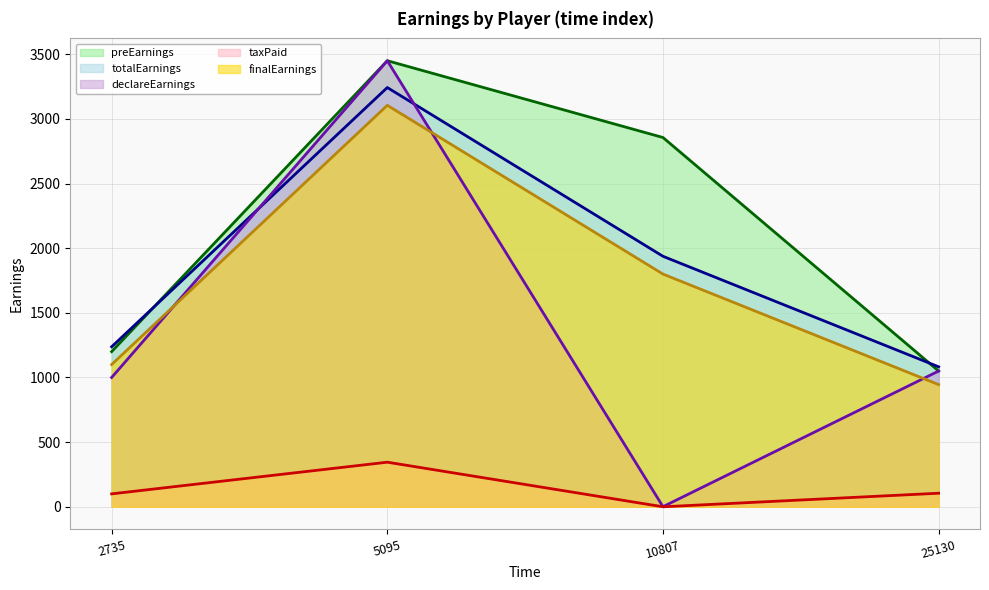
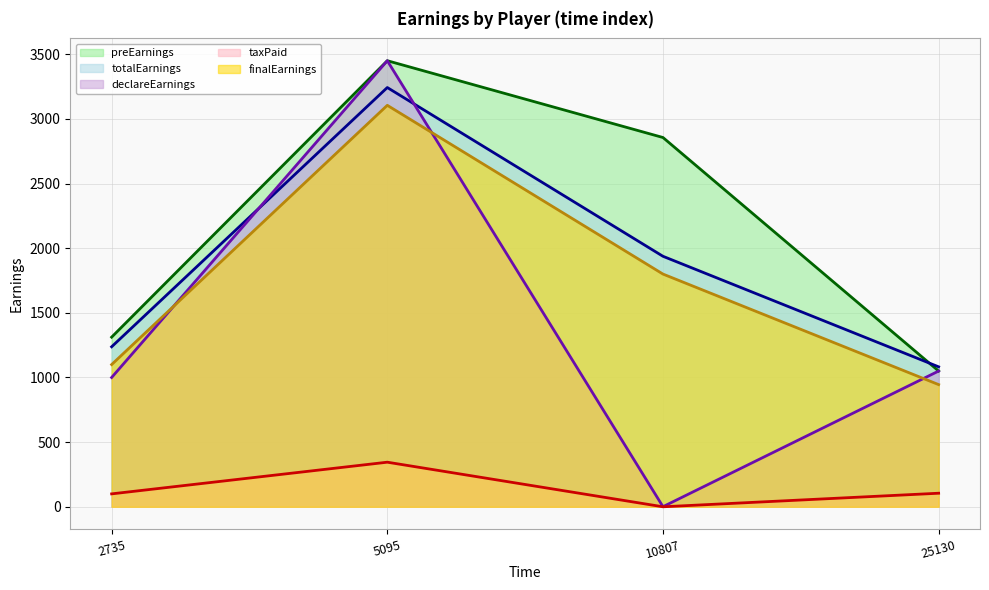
preEarnings, 2735: 1200 -> 1310
